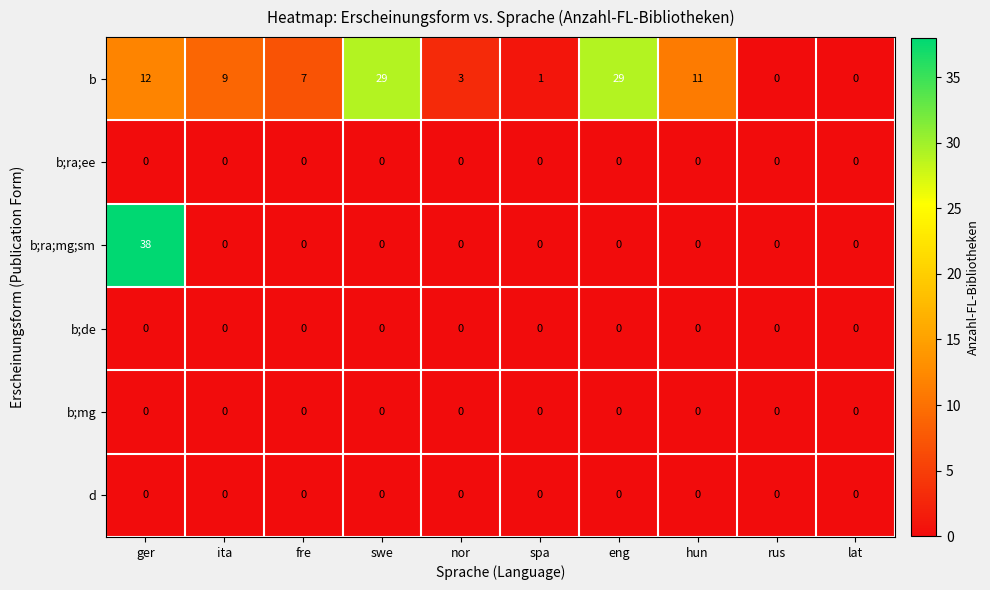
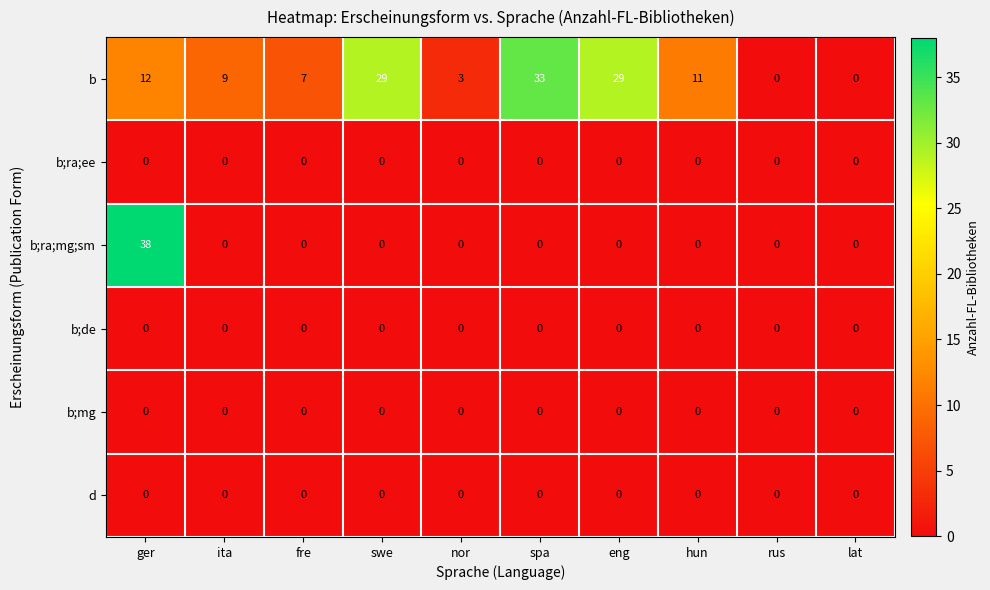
b, spa: 1 -> 33
